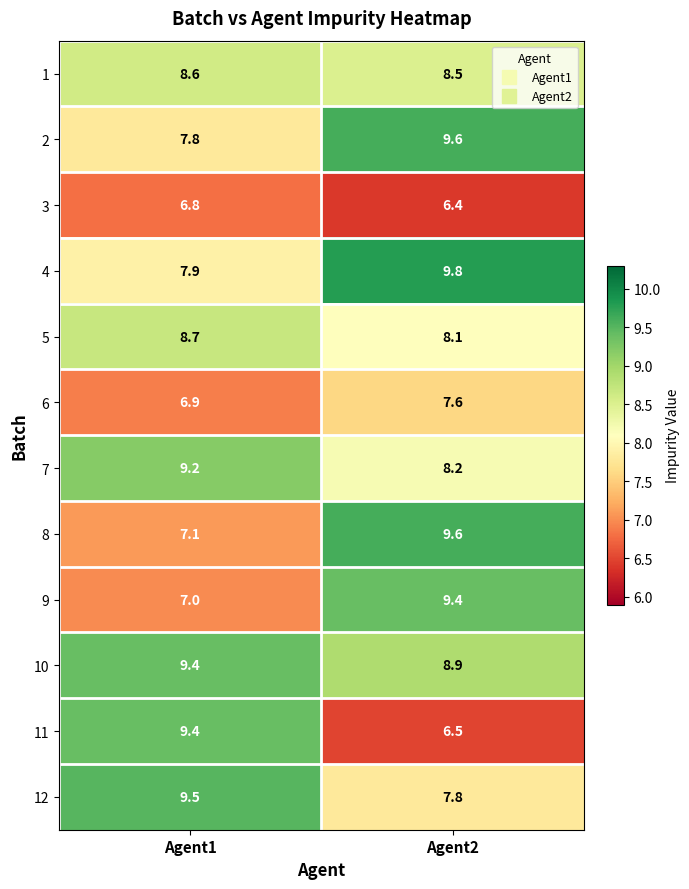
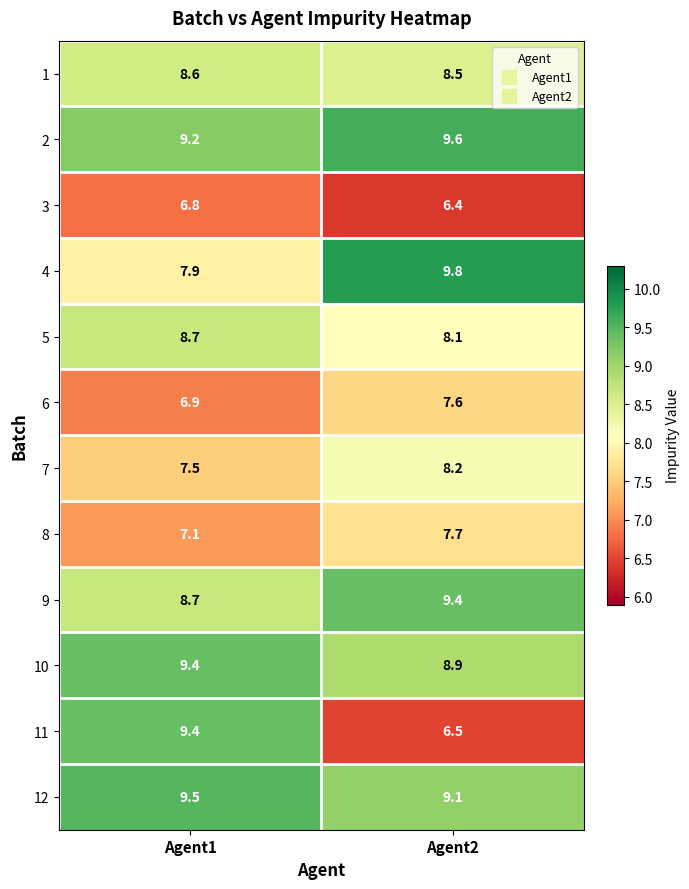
2, Agent1: 7.8 -> 9.2
7, Agent1: 9.2 -> 7.5
8, Agent2: 9.6 -> 7.7
9, Agent1: 7.0 -> 8.7
12, Agent2: 7.8 -> 9.1
